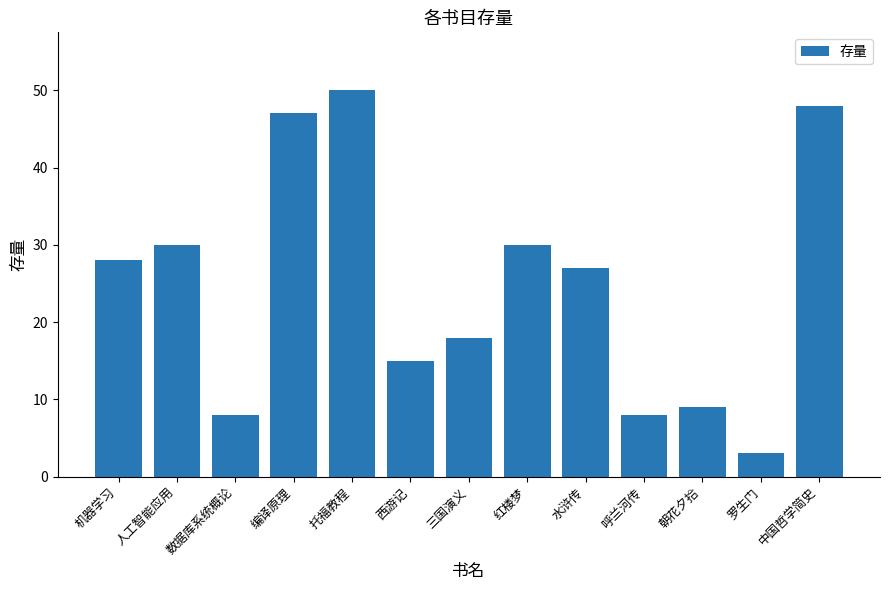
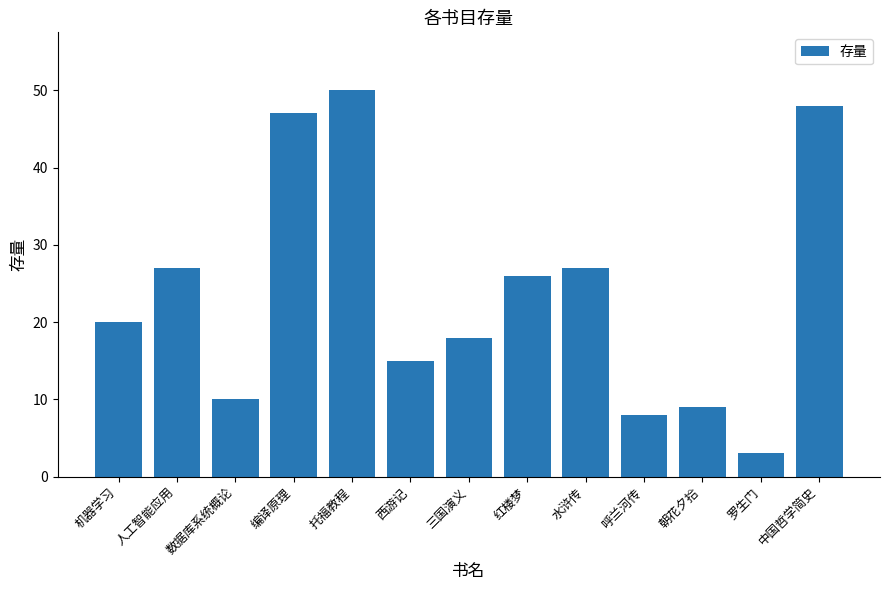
机器学习: 28 -> 20
人工智能应用: 30 -> 27
数据库系统概论: 8 -> 10
红楼梦: 30 -> 26
